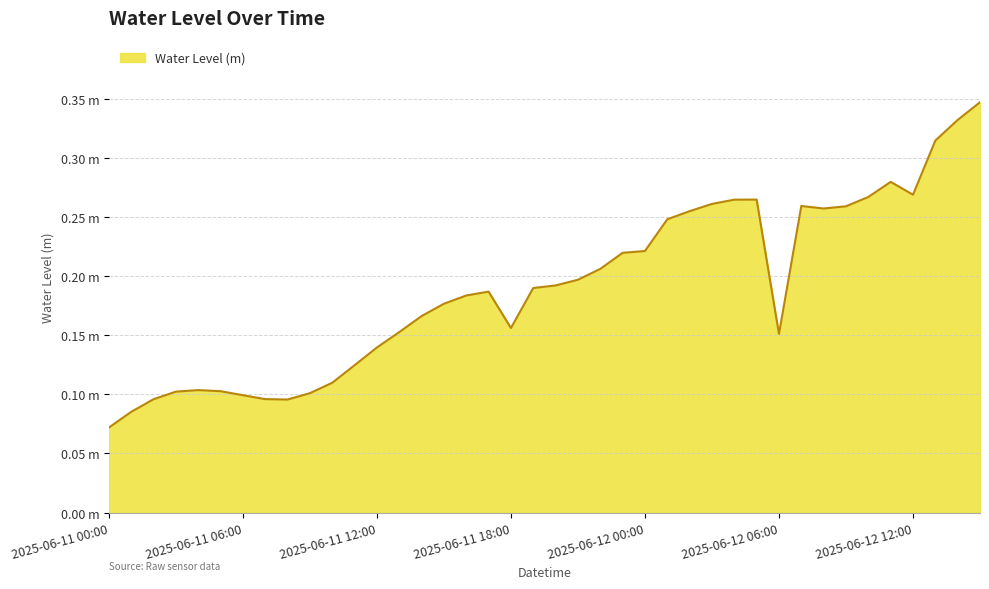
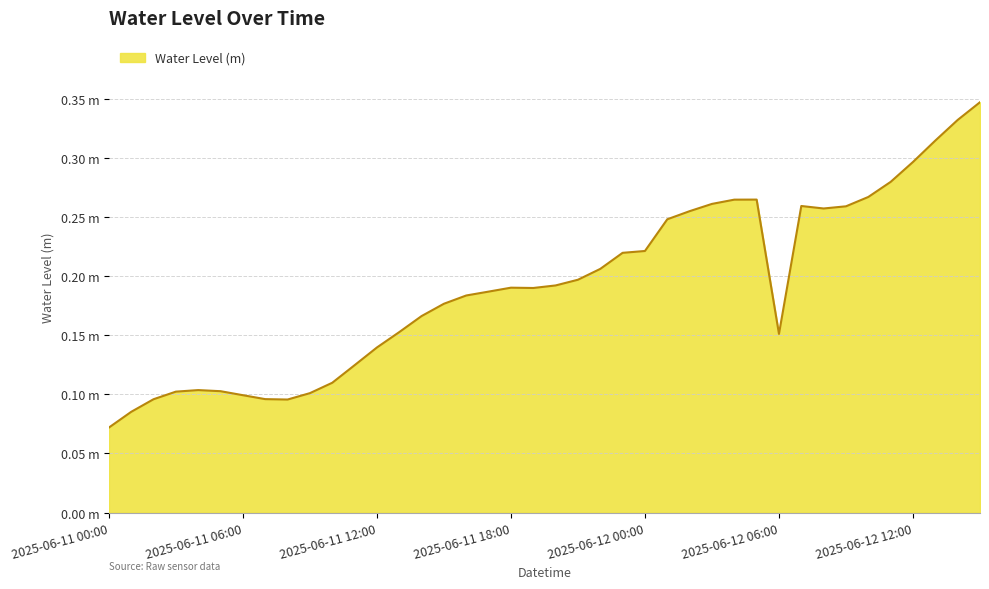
2025-06-11 18:00: 0.156 m -> 0.190 m
2025-06-12 12:00: 0.269 m -> 0.297 m
